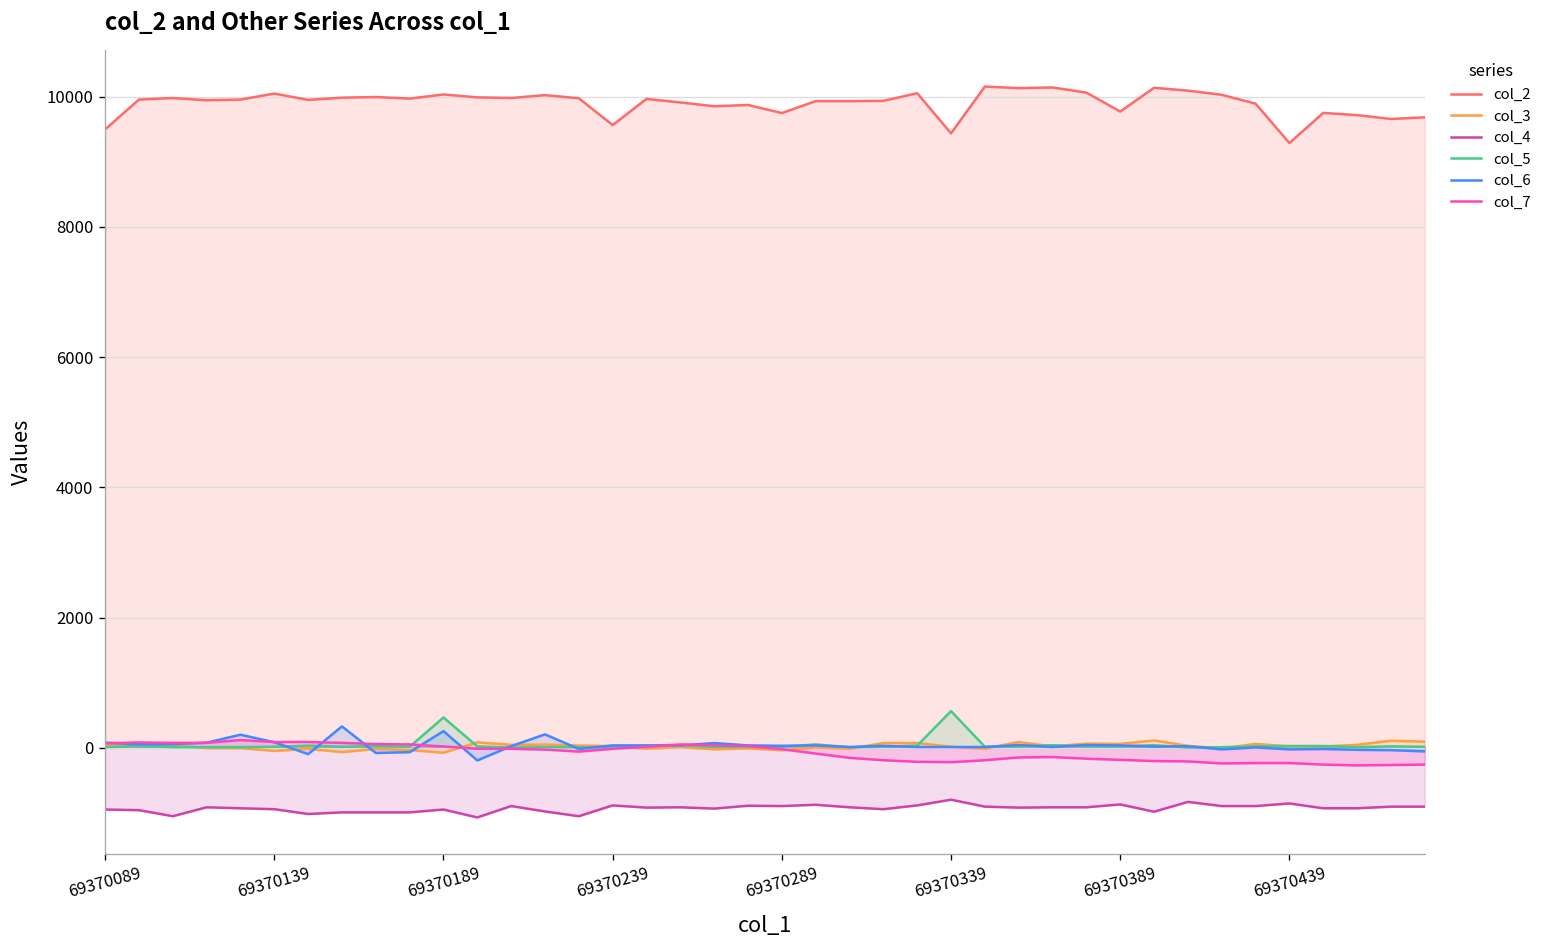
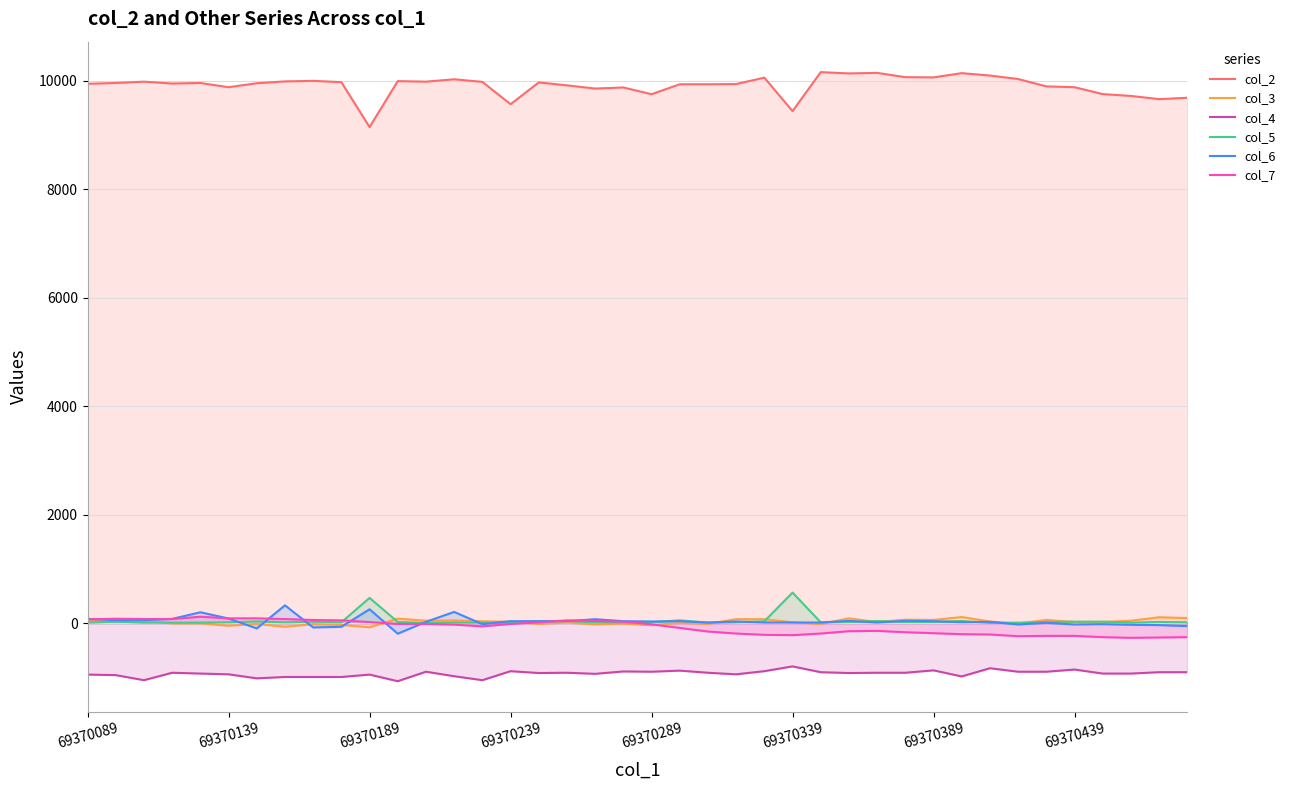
col_2, 69370089: 9500 -> 9900
col_2, 69370139: 10100 -> 9900
col_2, 69370189: 10000 -> 9100
col_2, 69370389: 9800 -> 10100
col_2, 69370439: 9300 -> 9900
